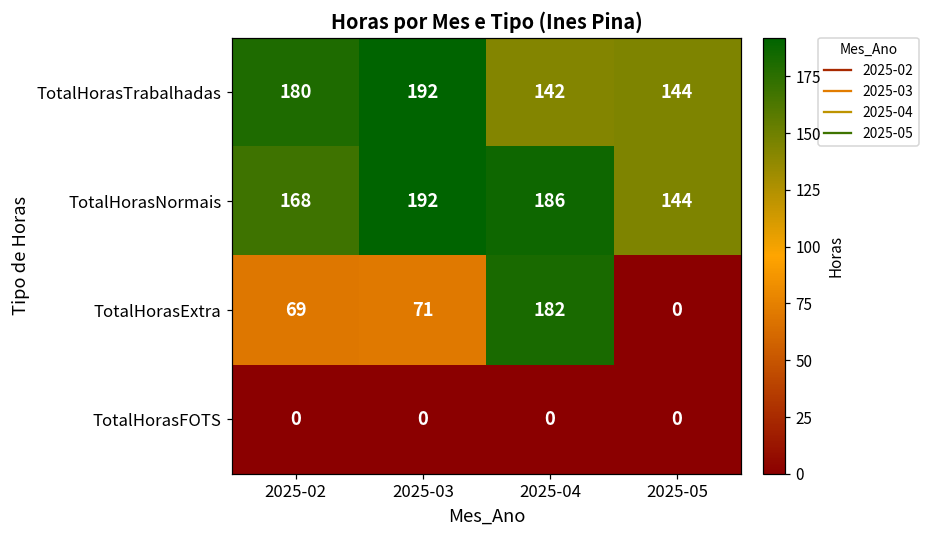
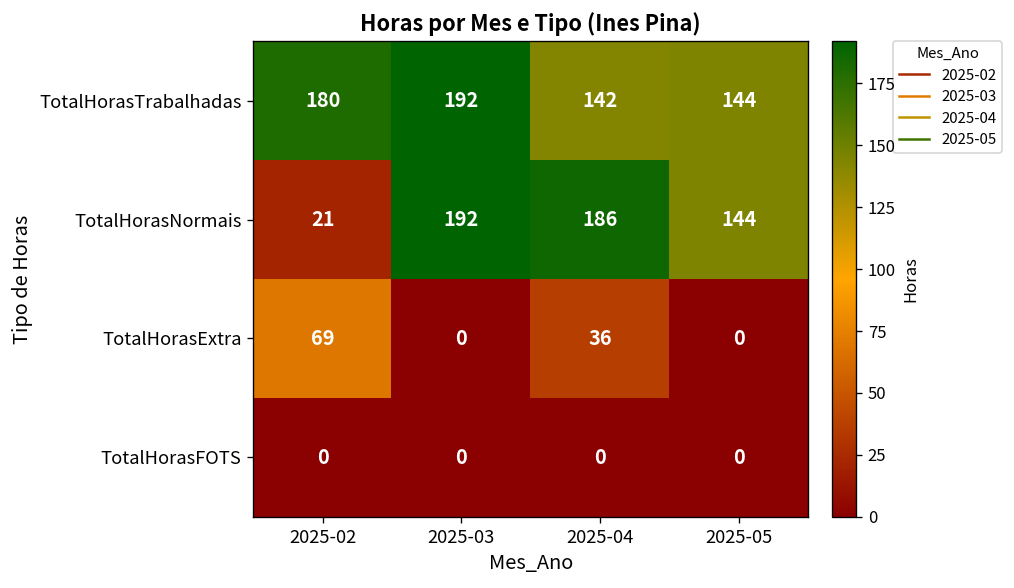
TotalHorasNormais, 2025-02: 168 -> 21
TotalHorasExtra, 2025-03: 71 -> 0
TotalHorasExtra, 2025-04: 182 -> 36
